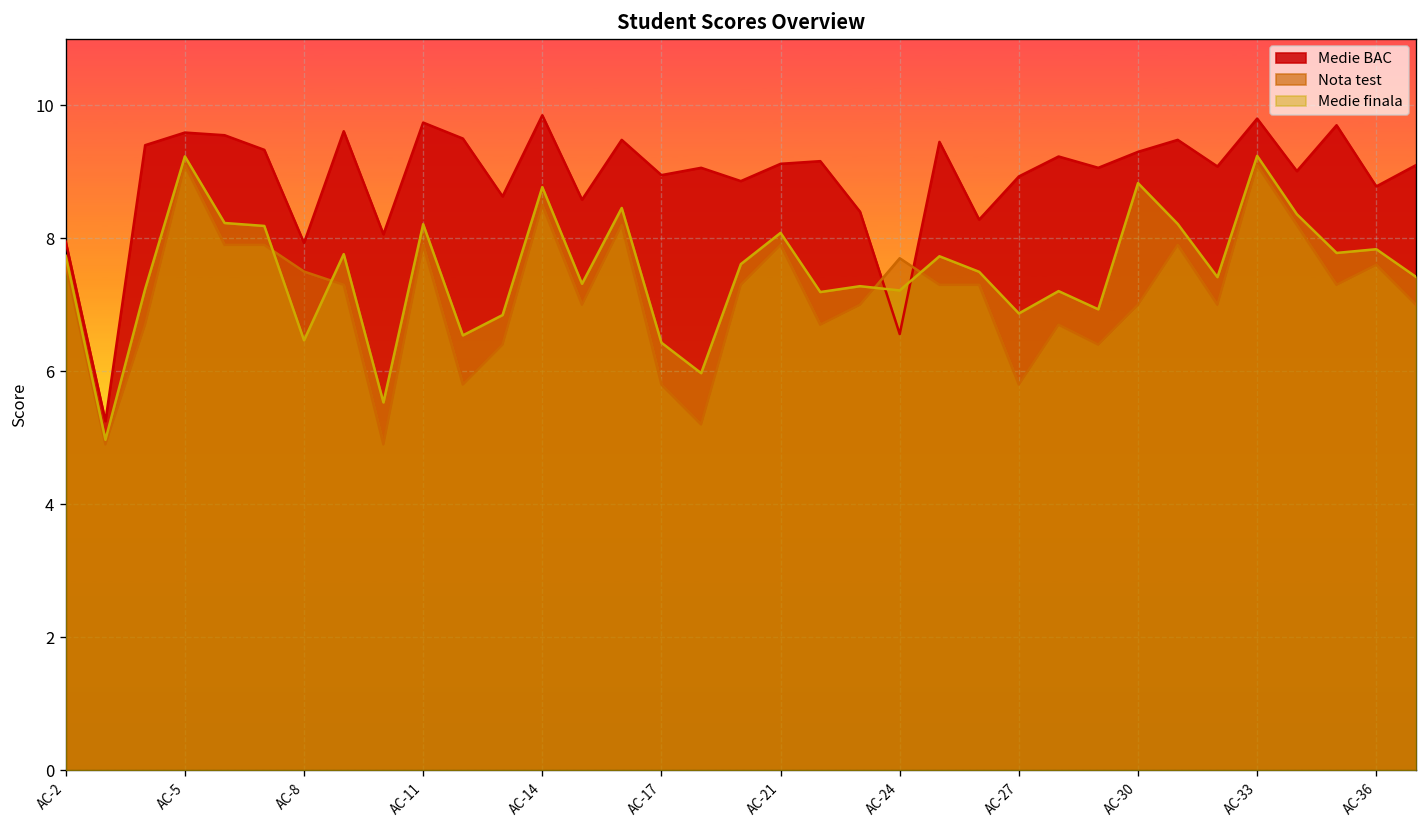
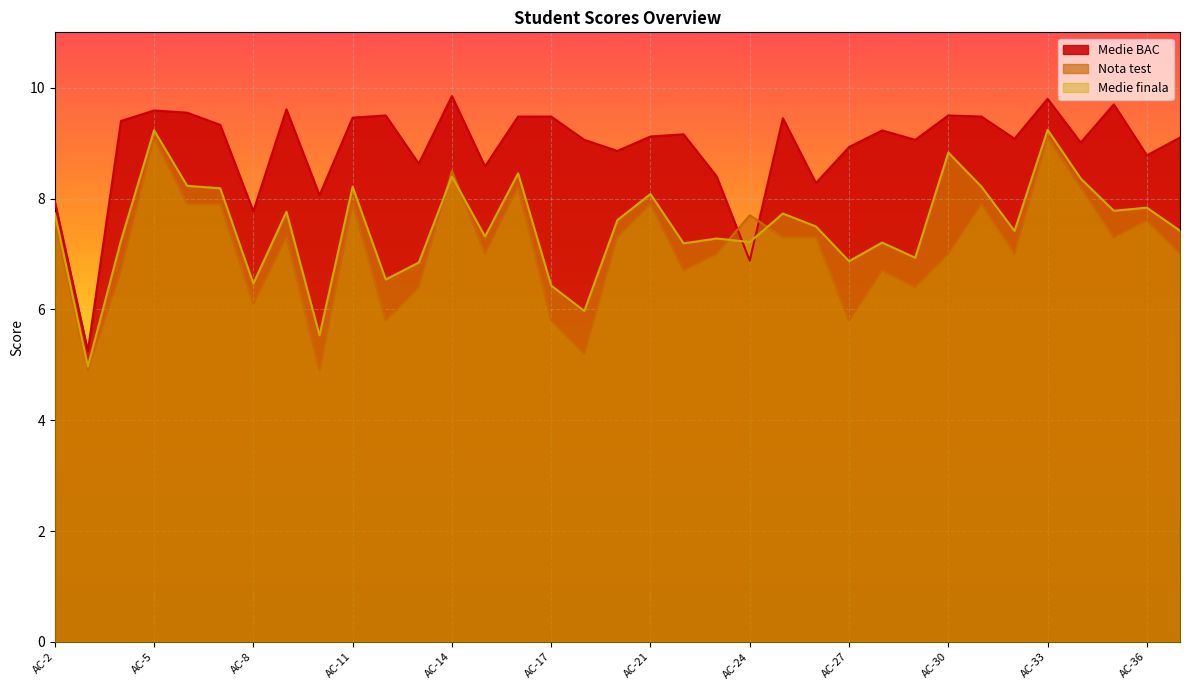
Medie BAC, AC-8: 7.9 -> 7.8
Nota test, AC-8: 7.5 -> 6.1
Medie BAC, AC-11: 9.7 -> 9.5
Medie finala, AC-14: 8.8 -> 8.4
Medie BAC, AC-17: 9.0 -> 9.5
Medie BAC, AC-24: 6.6 -> 6.9
Medie BAC, AC-30: 9.3 -> 9.5
